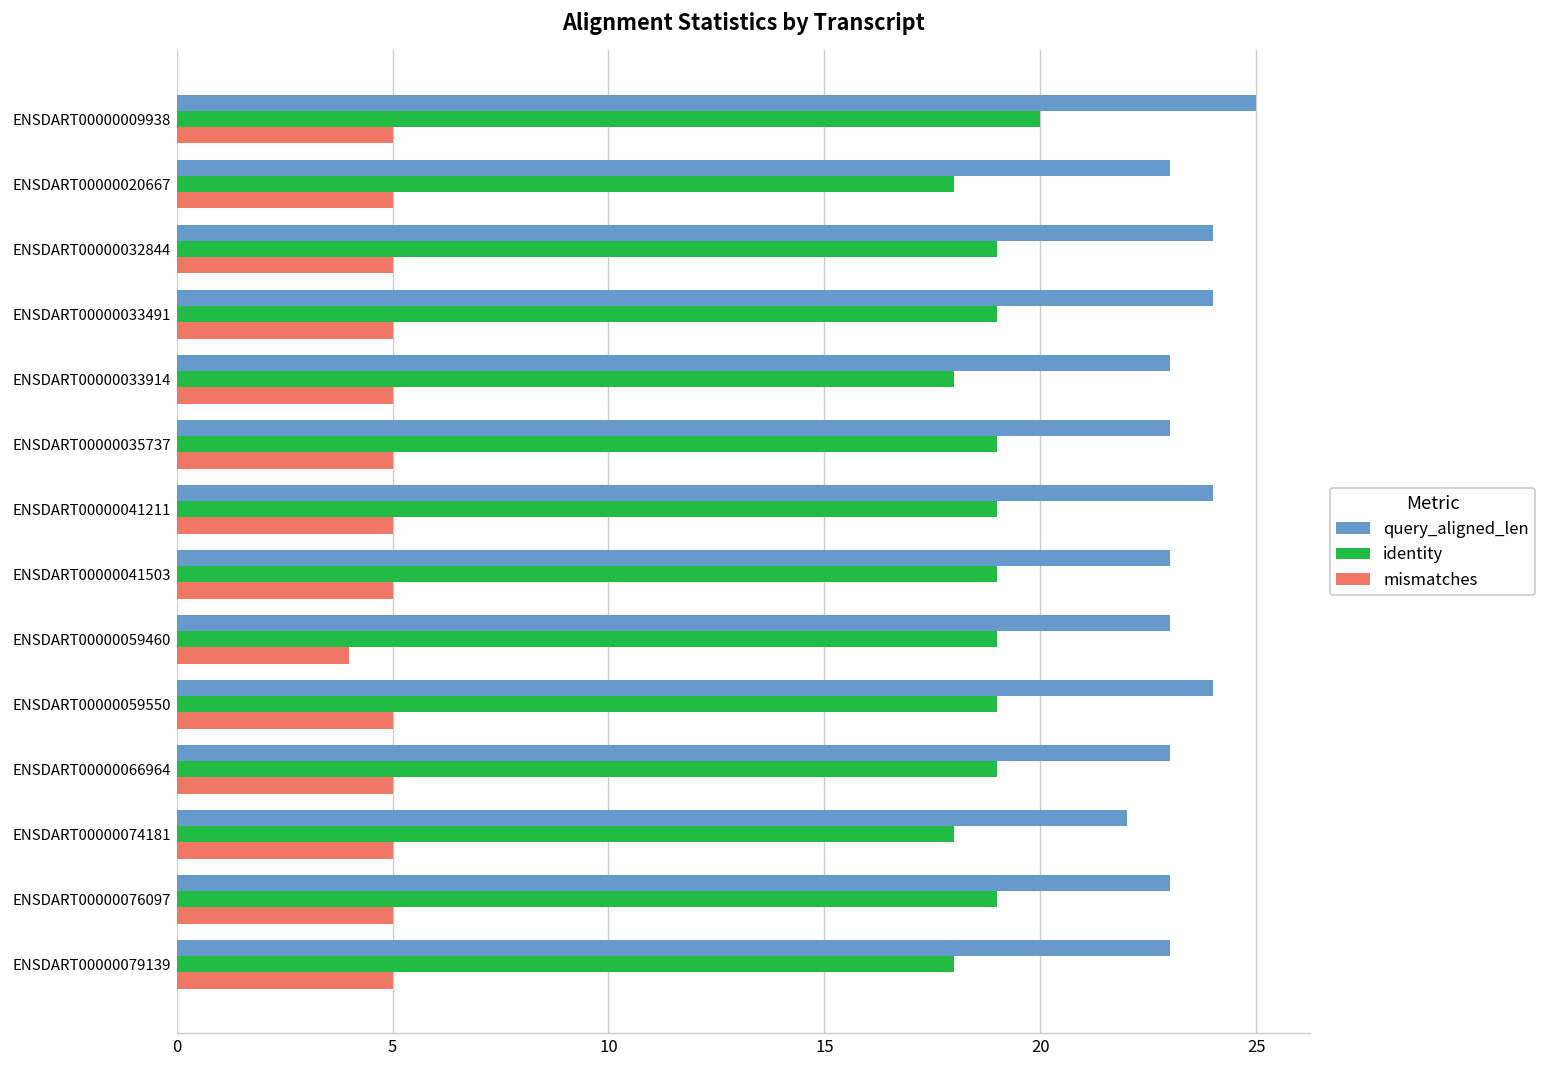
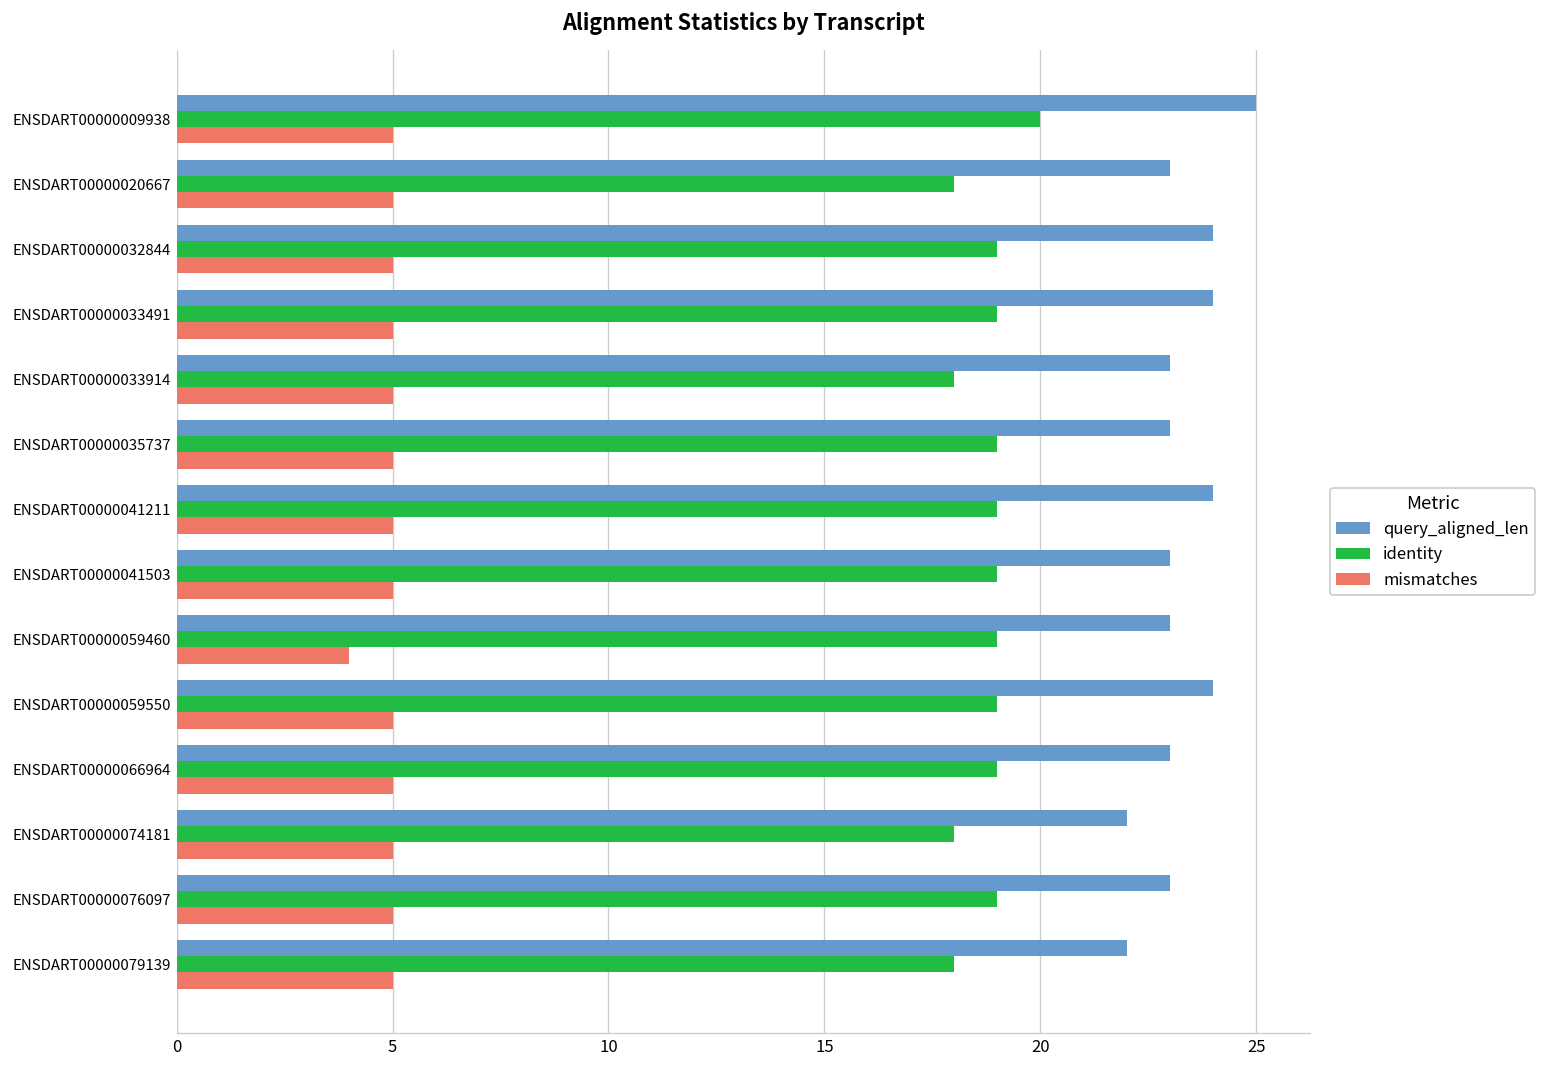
query_aligned_len, ENSDART00000079139: 23 -> 22
